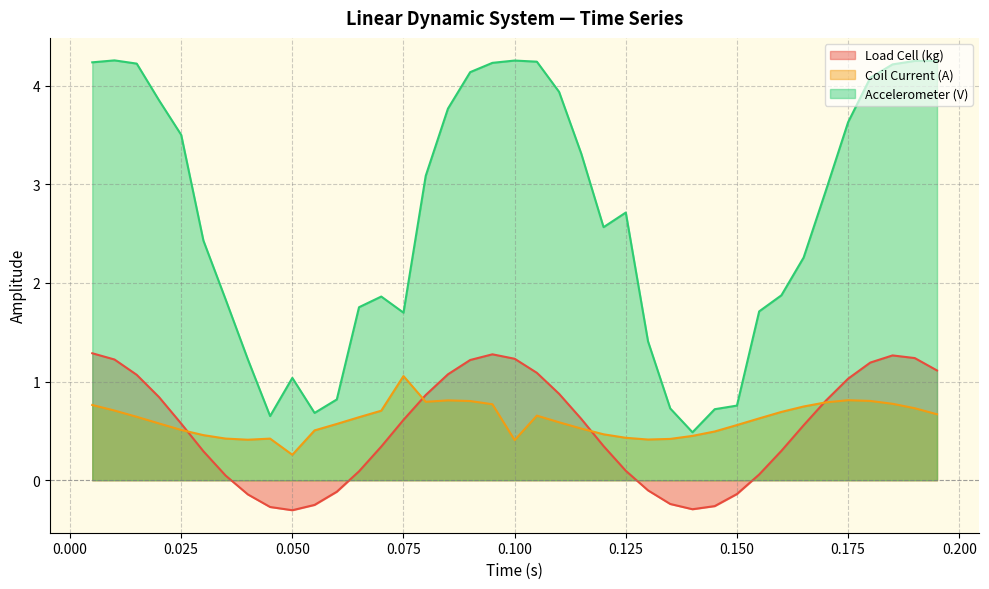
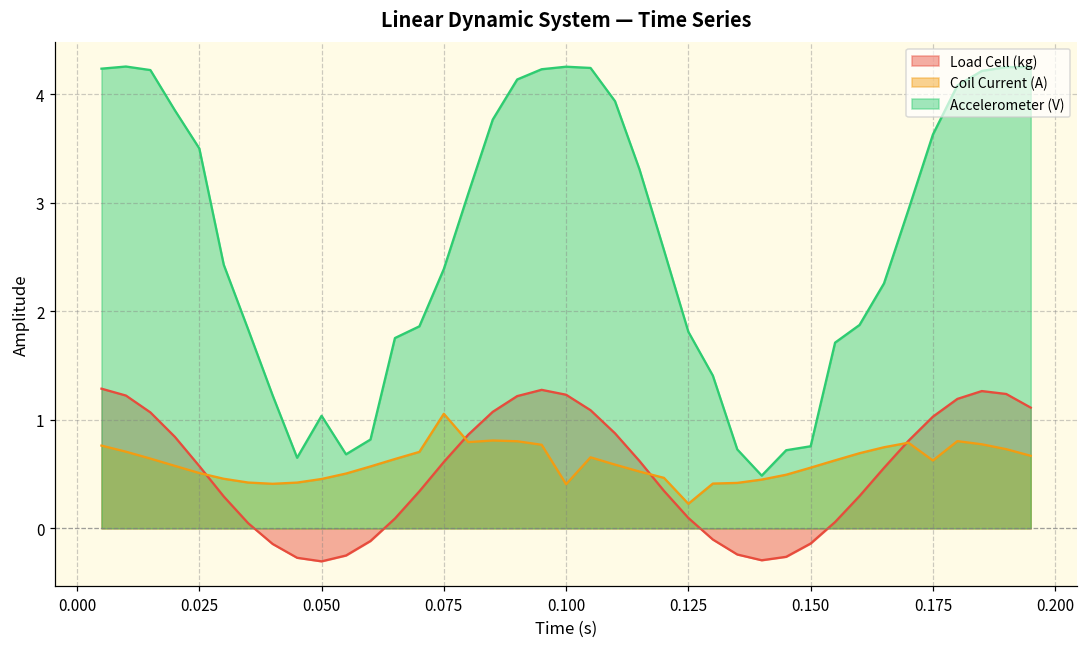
Coil Current (A), 0.050: 0.3 -> 0.5
Accelerometer (V), 0.075: 1.7 -> 2.4
Coil Current (A), 0.125: 0.4 -> 0.2
Accelerometer (V), 0.125: 2.7 -> 1.8
Coil Current (A), 0.175: 0.8 -> 0.6
